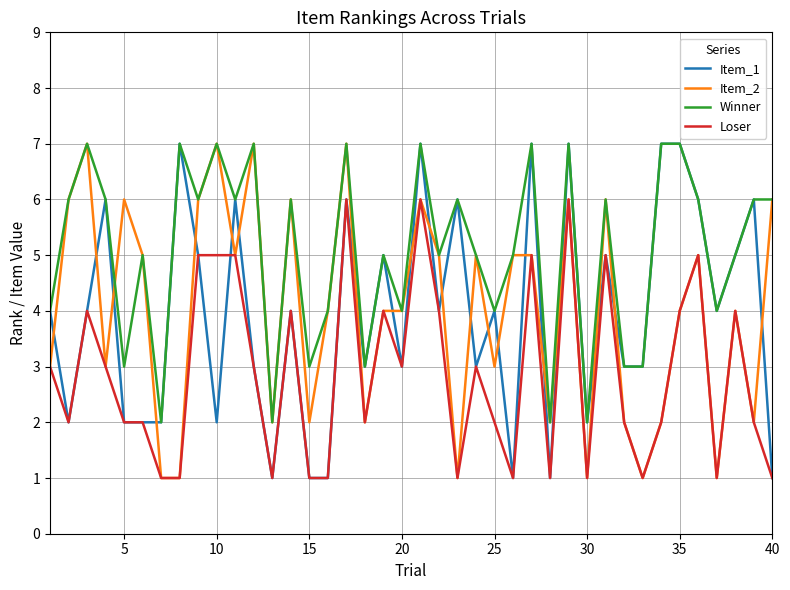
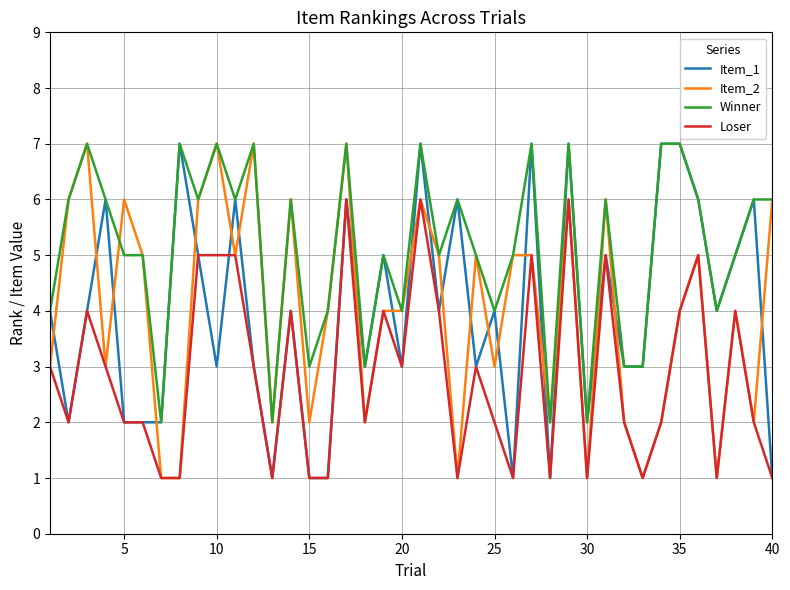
Winner, 5: 3 -> 5
Item_1, 10: 2 -> 3
